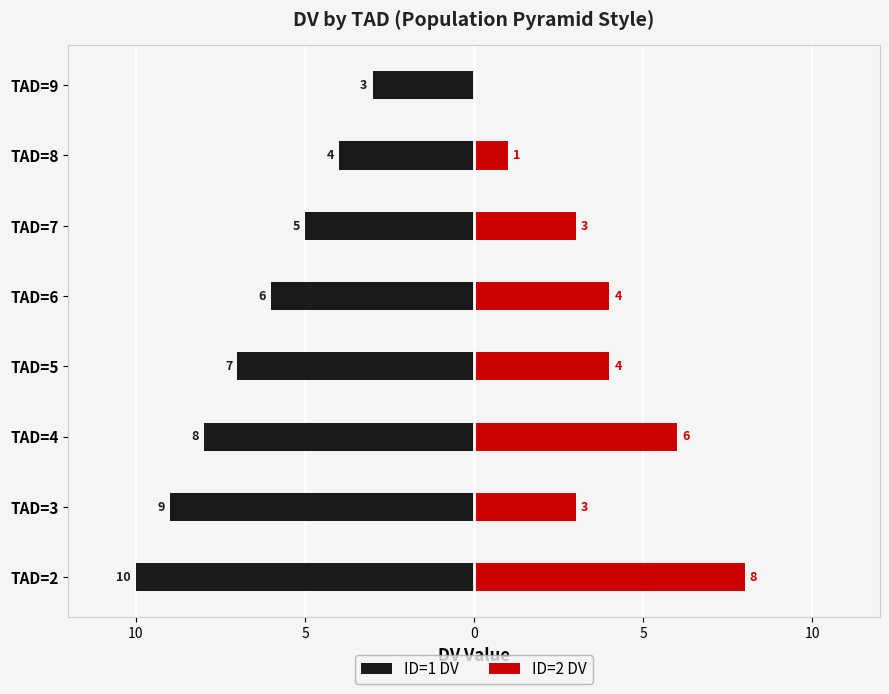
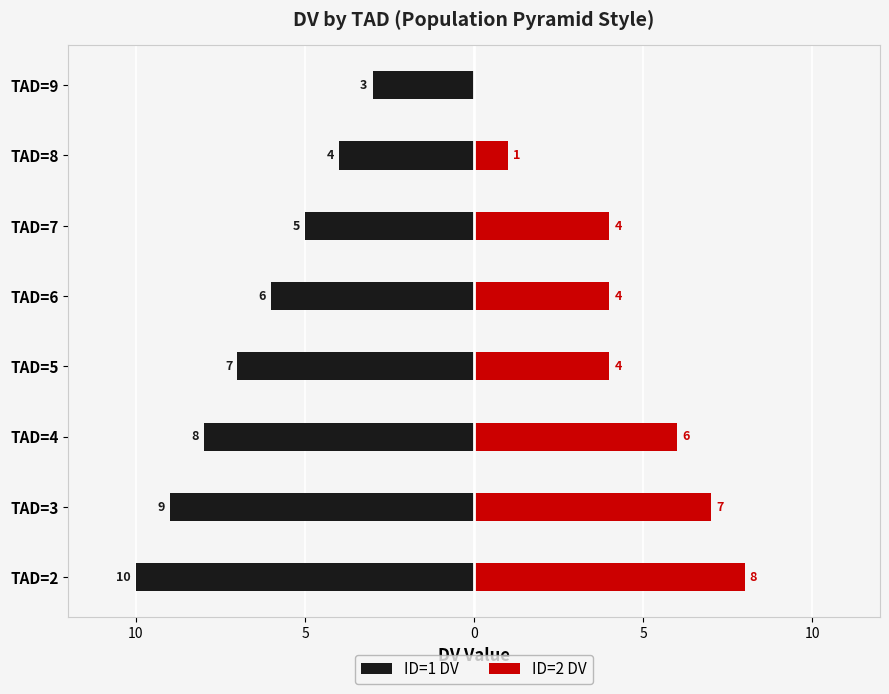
ID=2 DV, TAD=7: 3 -> 4
ID=2 DV, TAD=3: 3 -> 7
